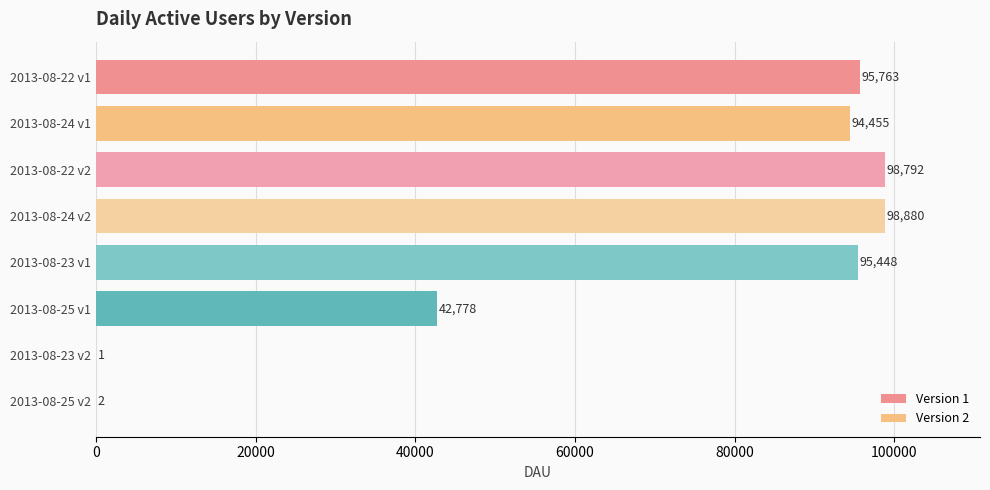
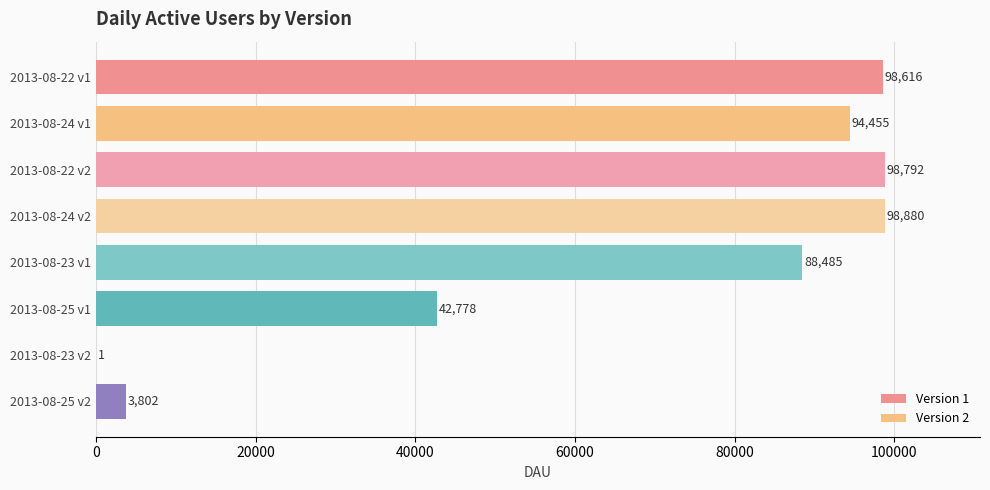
2013-08-22 v1: 95,763 -> 98,616
2013-08-23 v1: 95,448 -> 88,485
2013-08-25 v2: 2 -> 3,802
